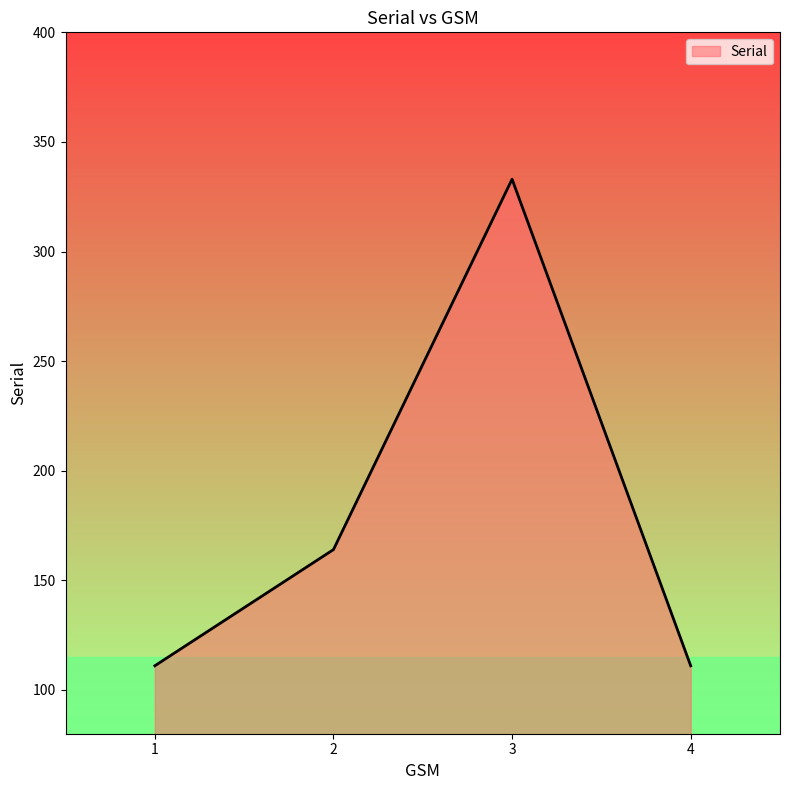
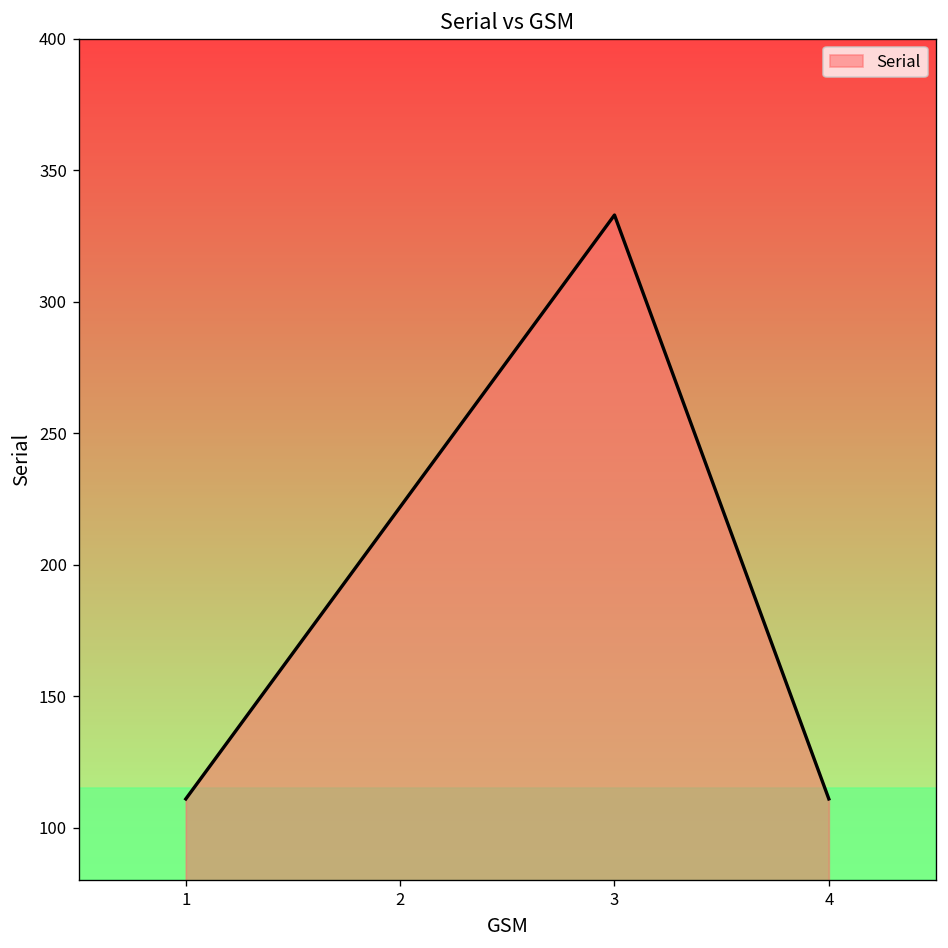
2: 164 -> 222
